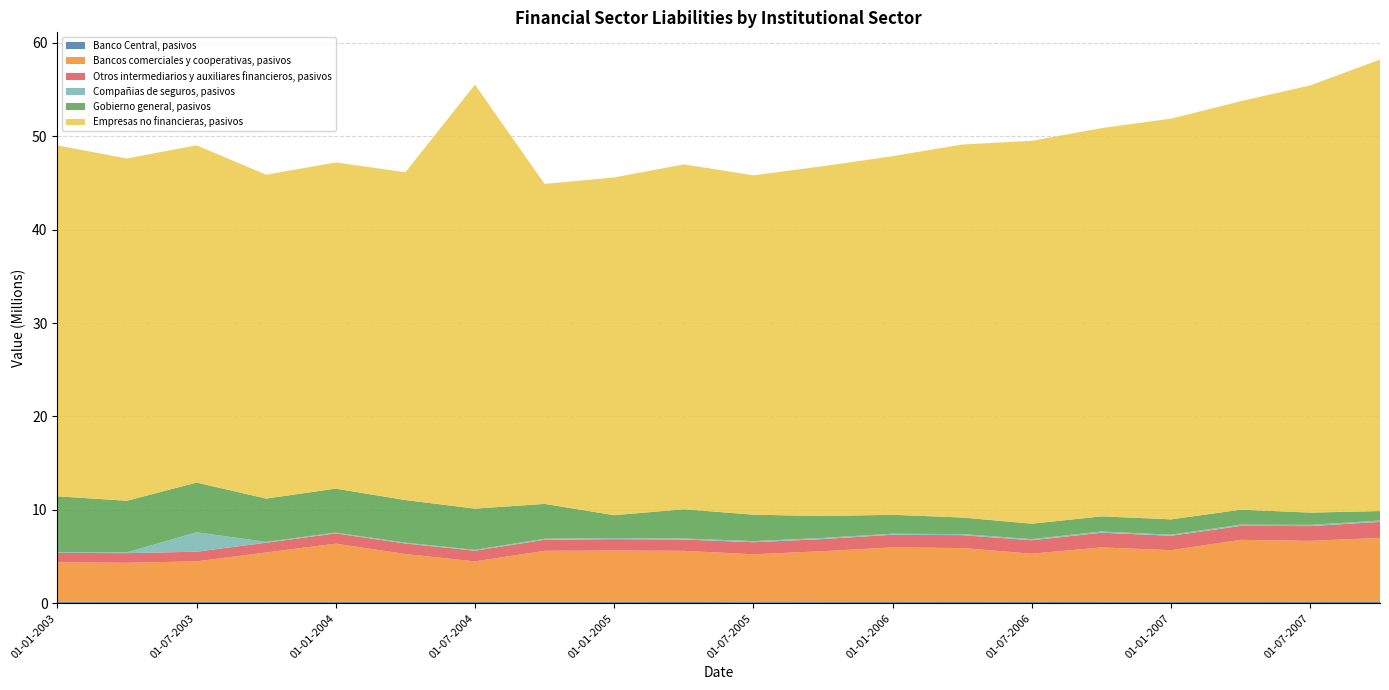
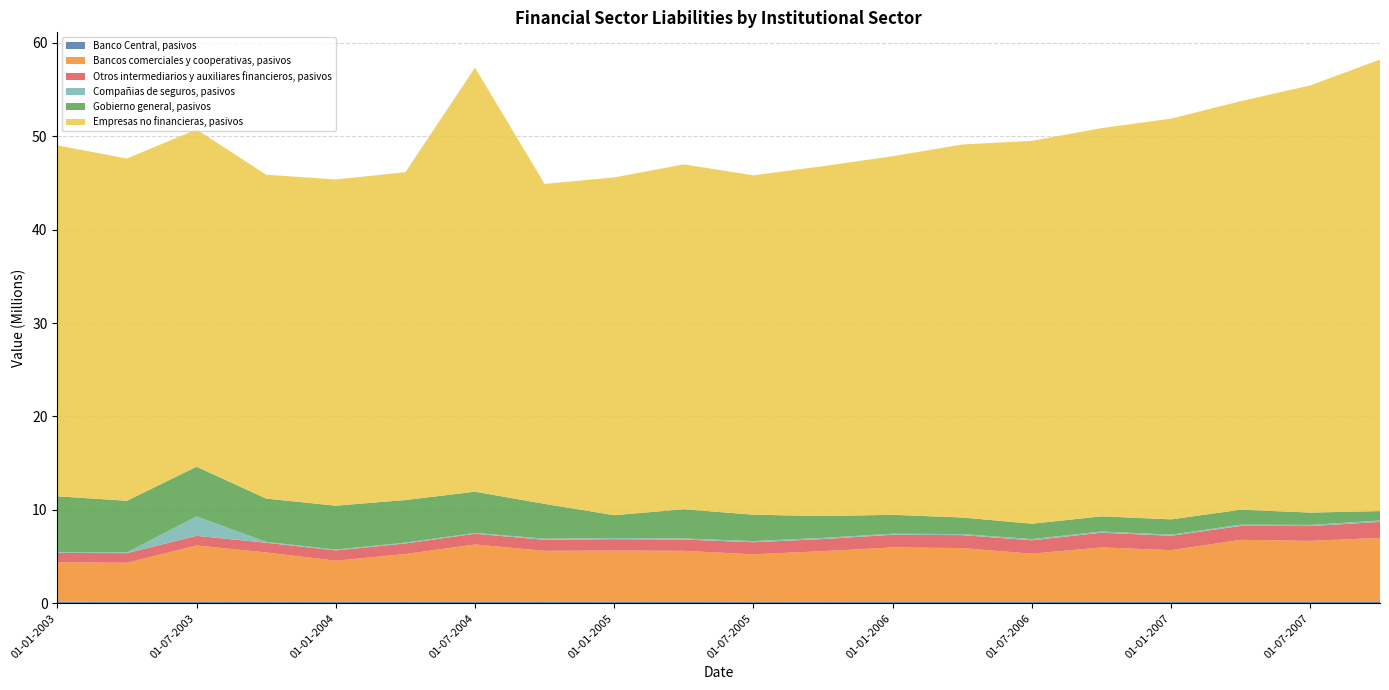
Bancos comerciales y cooperativas, pasivos, 01-07-2003: 4 -> 6
Bancos comerciales y cooperativas, pasivos, 01-01-2004: 6 -> 4
Bancos comerciales y cooperativas, pasivos, 01-07-2004: 4 -> 6
